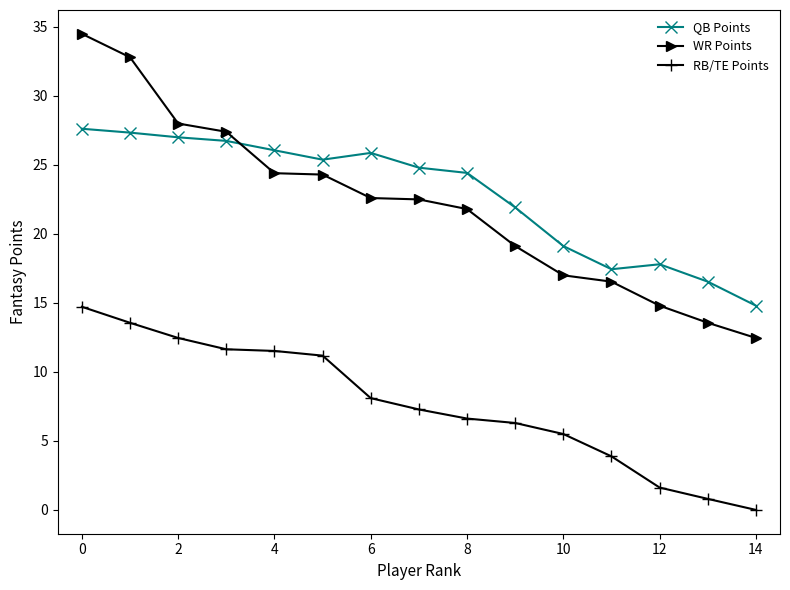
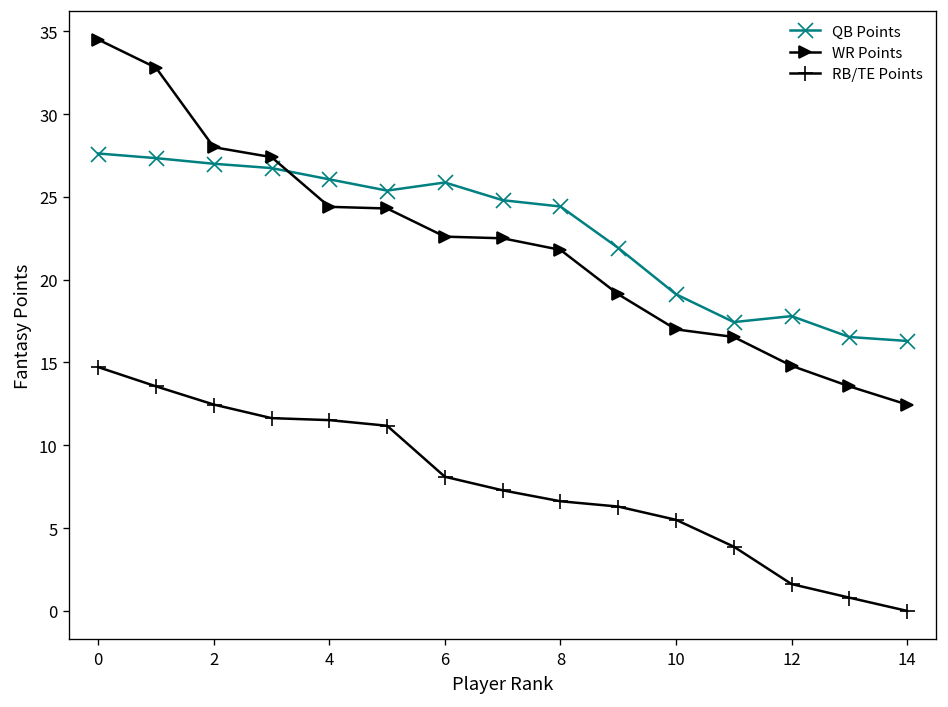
QB Points, 14: 14.8 -> 16.3
